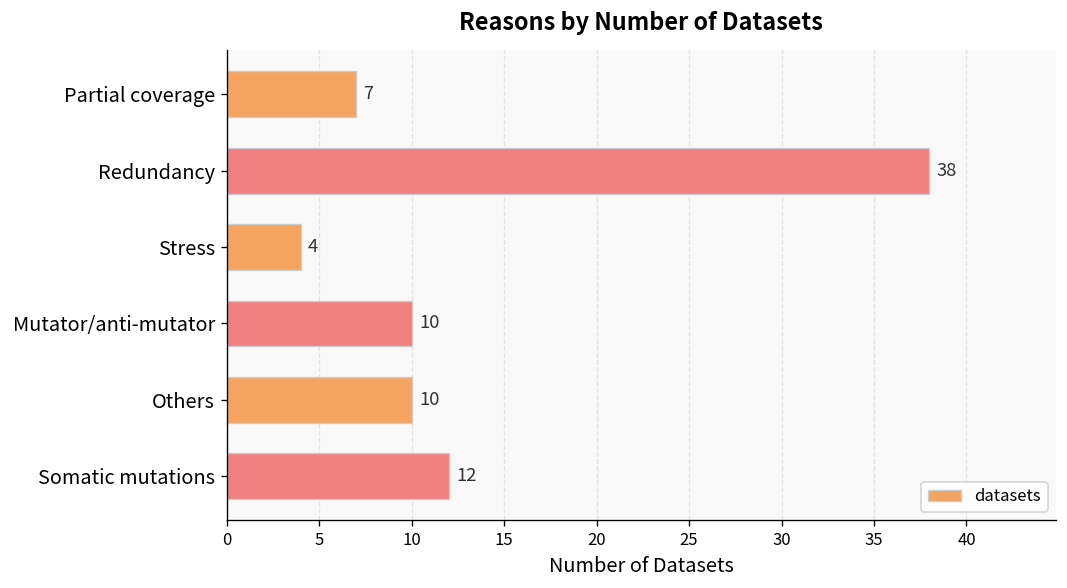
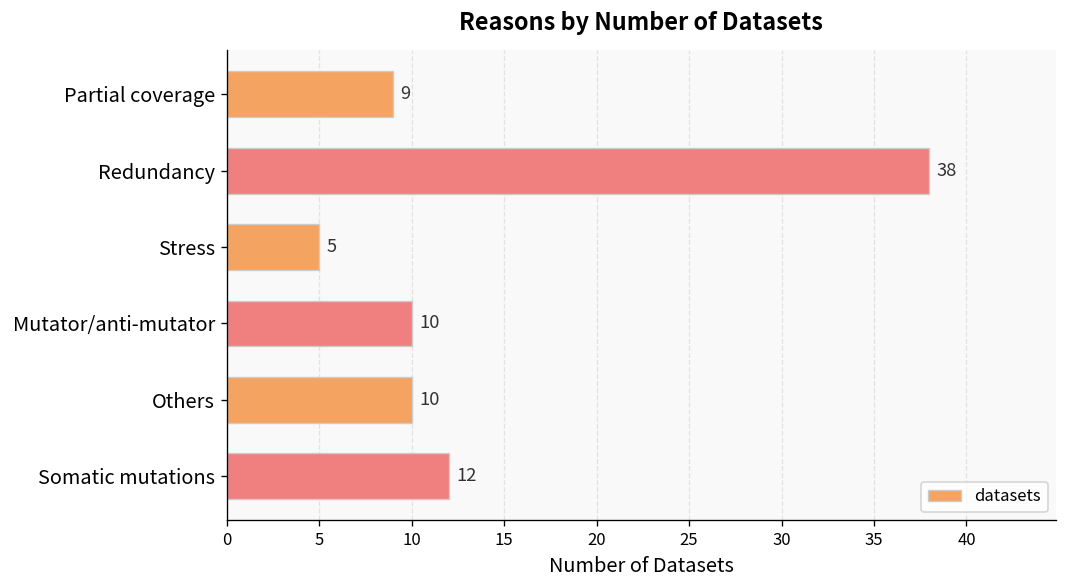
Partial coverage: 7 -> 9
Stress: 4 -> 5
